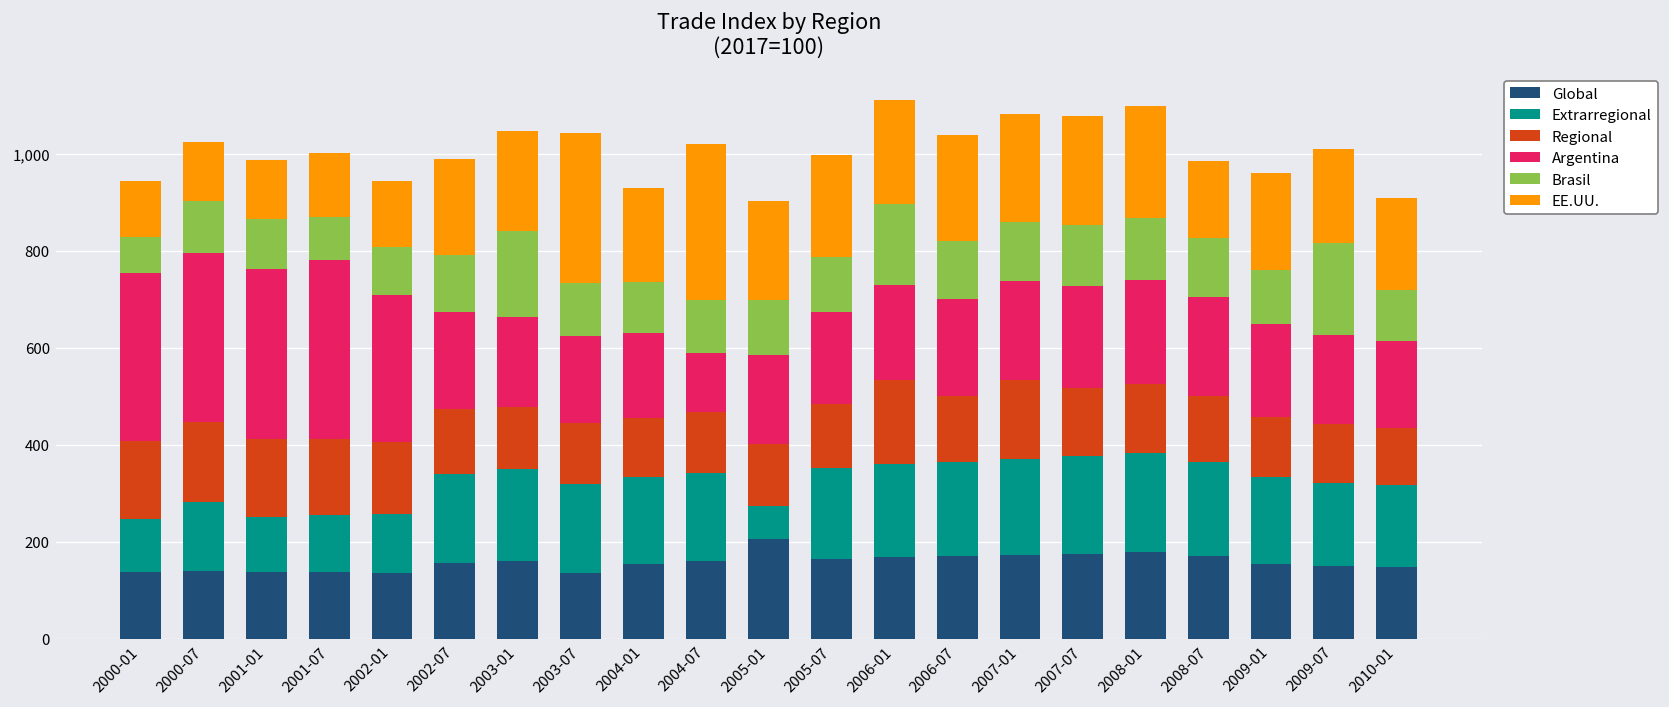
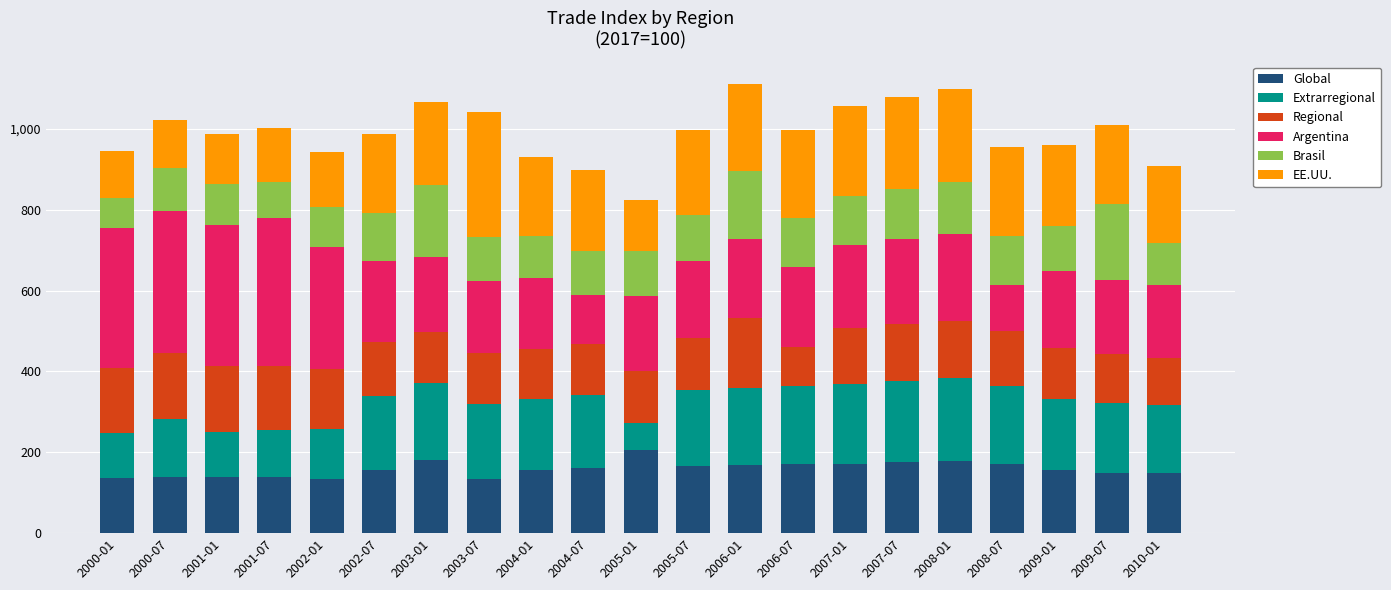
Global, 2003-01: 160 -> 180
EE.UU., 2004-07: 320 -> 200
EE.UU., 2005-01: 210 -> 130
Regional, 2006-07: 140 -> 90
Regional, 2007-01: 160 -> 140
Argentina, 2008-07: 210 -> 110
EE.UU., 2008-07: 160 -> 220
